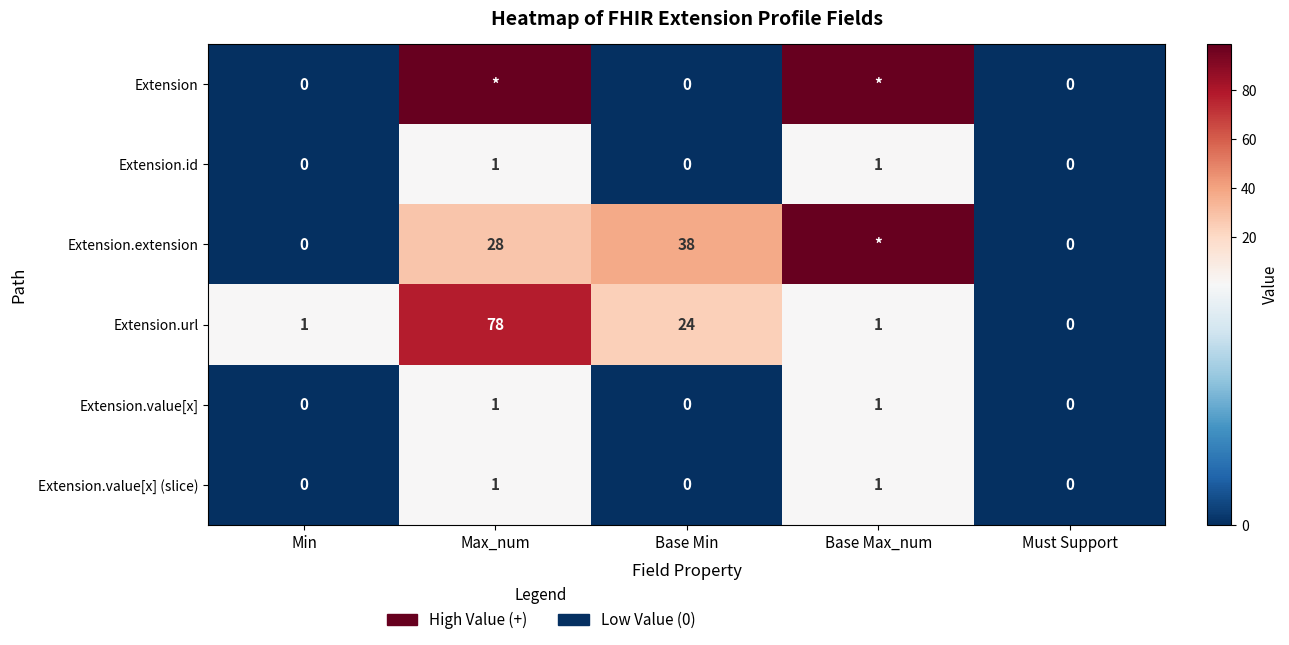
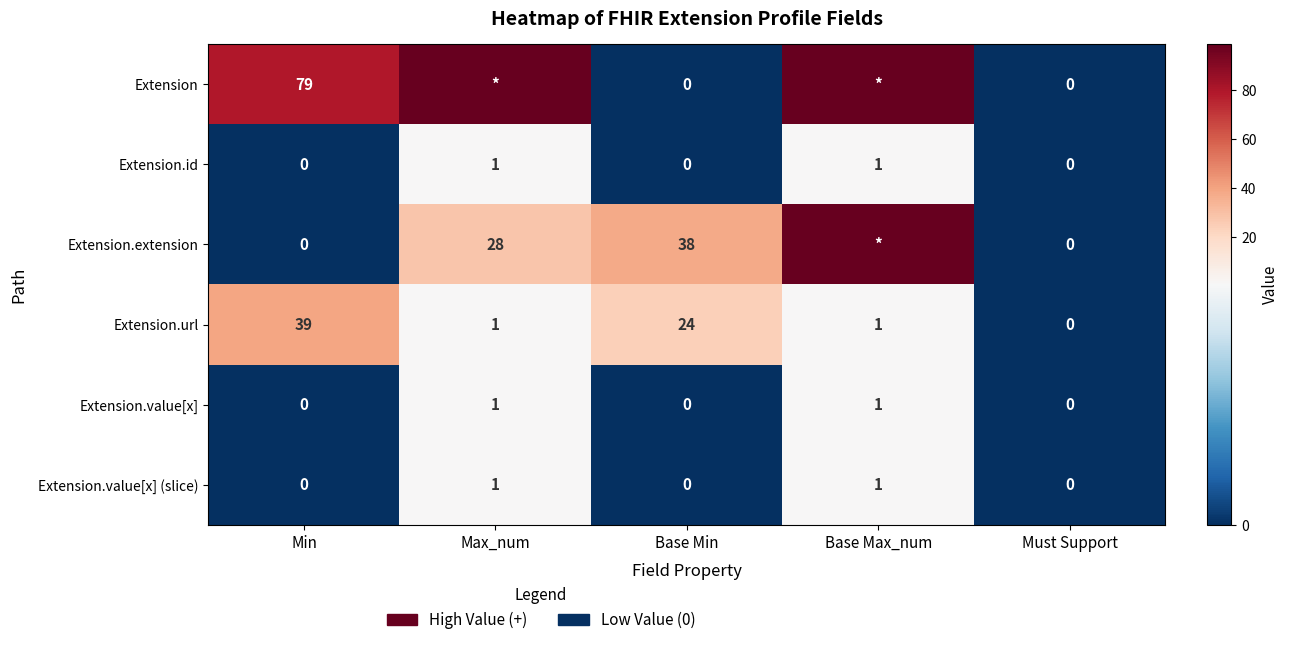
Extension, Min: 0 -> 79
Extension.url, Min: 1 -> 39
Extension.url, Max_num: 78 -> 1
